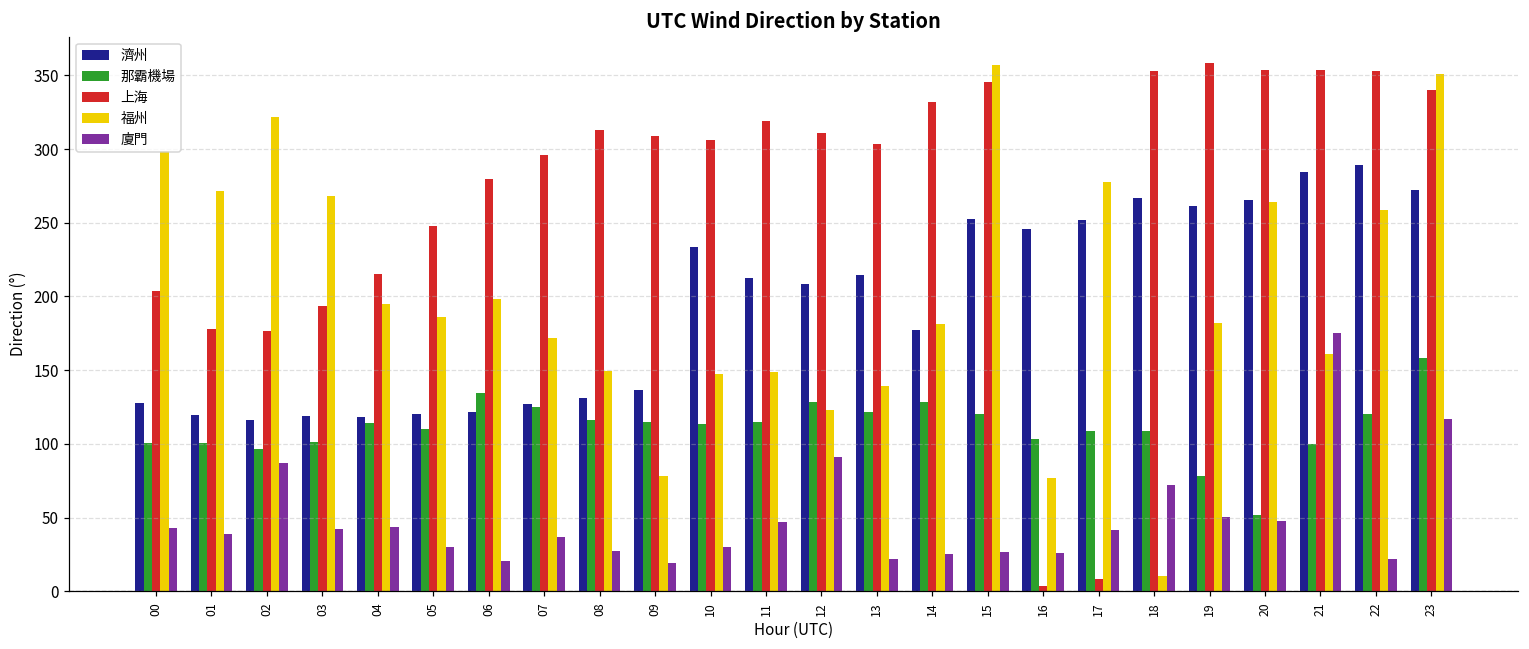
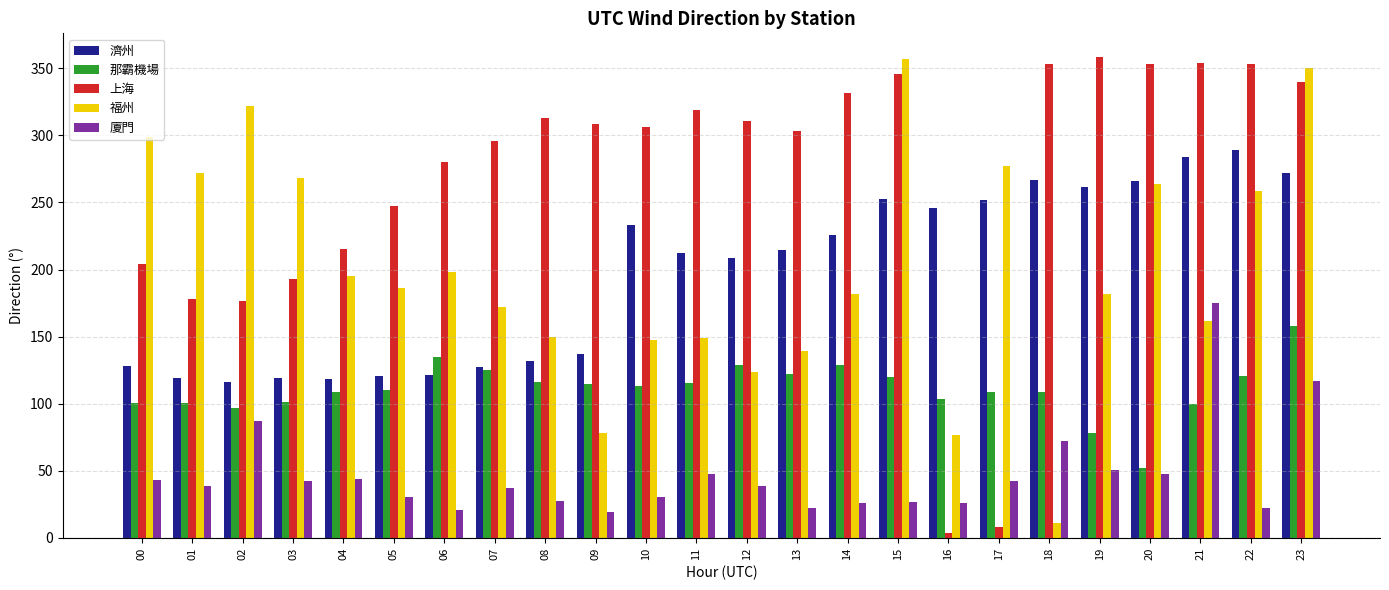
那霸機場, 04: 114 -> 108
廈門, 12: 91 -> 39
濟州, 14: 177 -> 226
